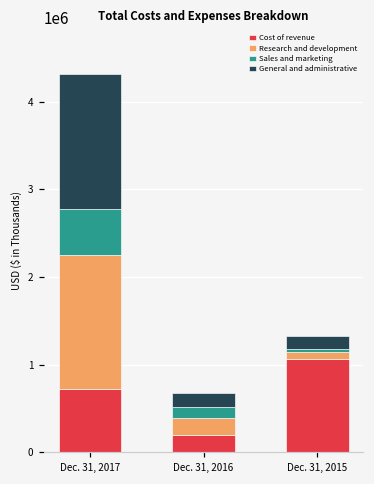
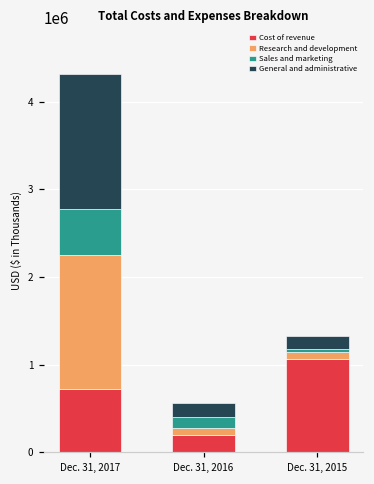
Research and development, Dec. 31, 2016: 200000 -> 100000
